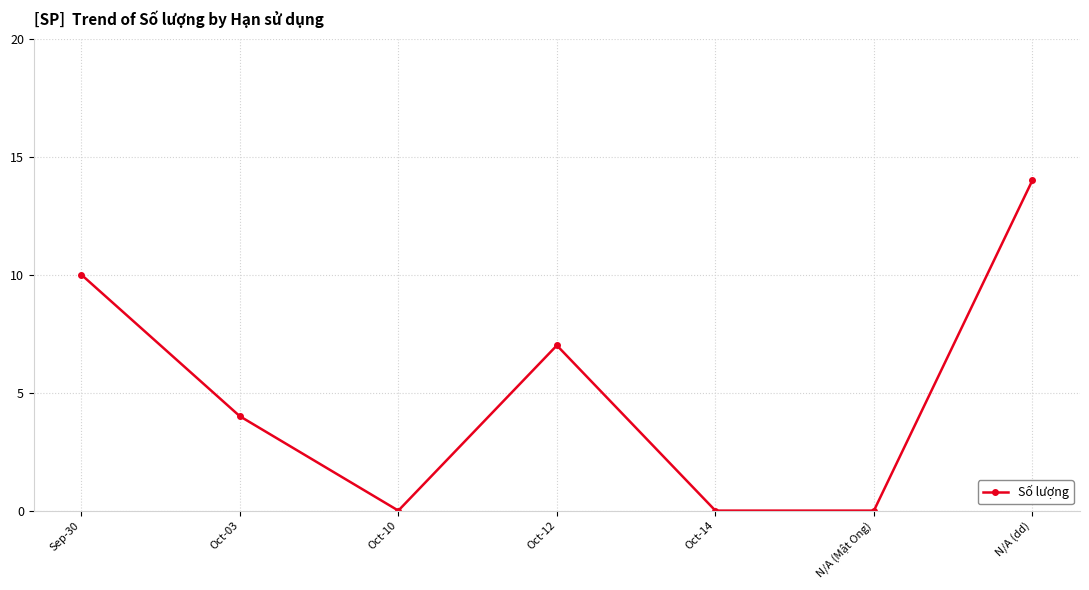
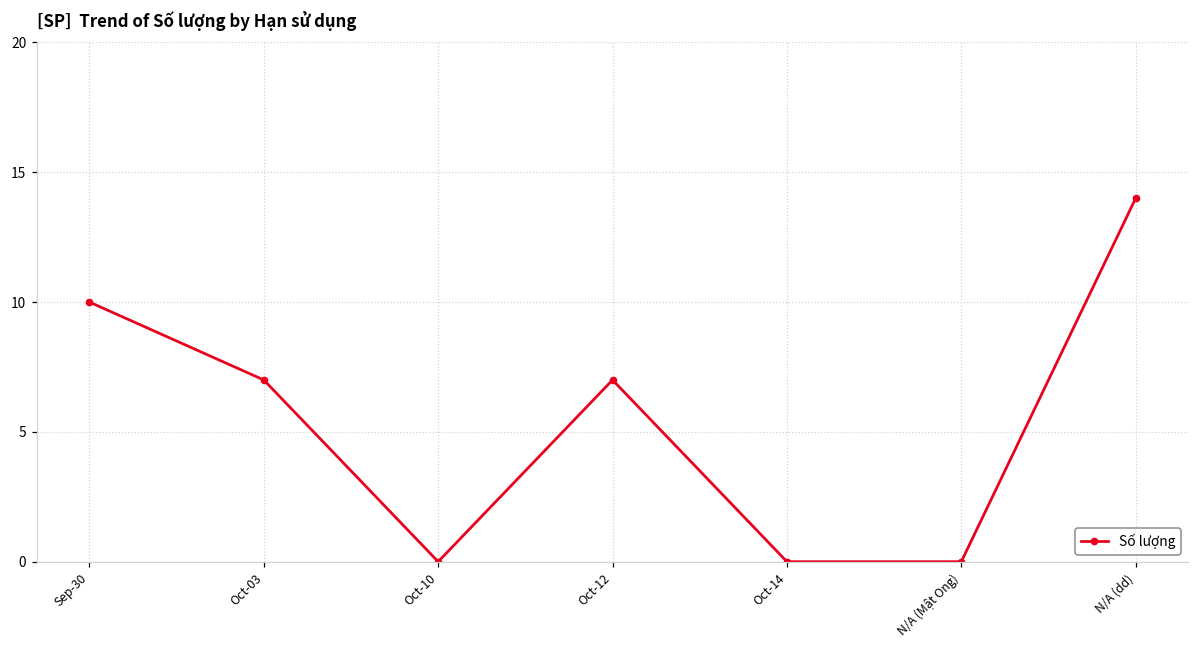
Oct-03: 4 -> 7
